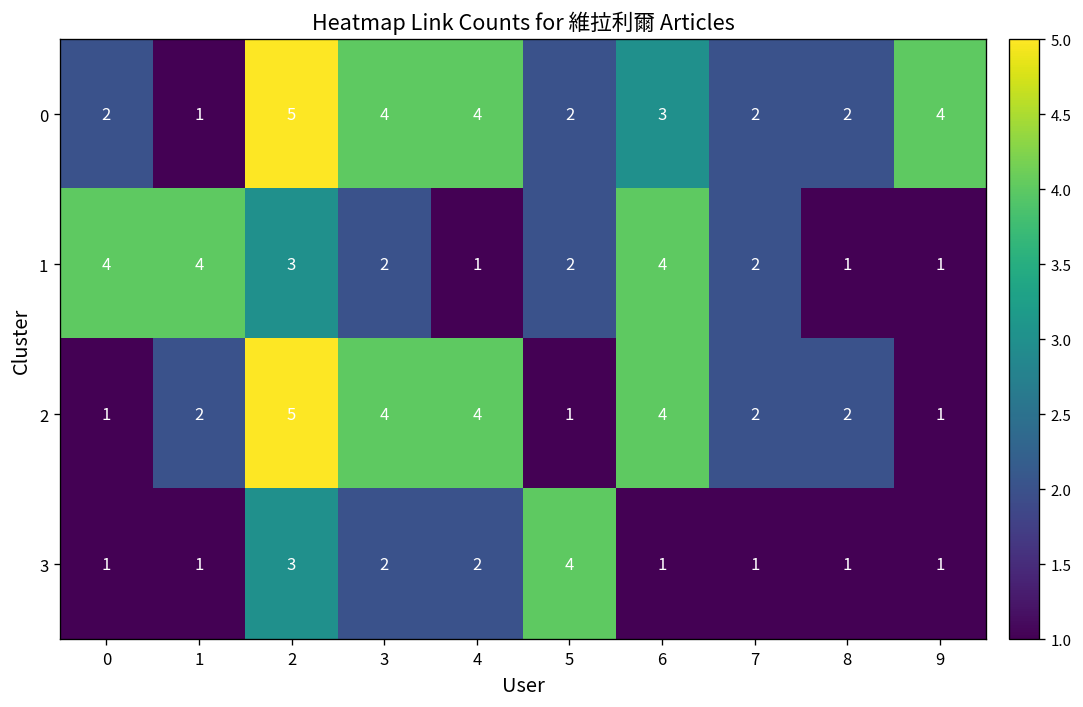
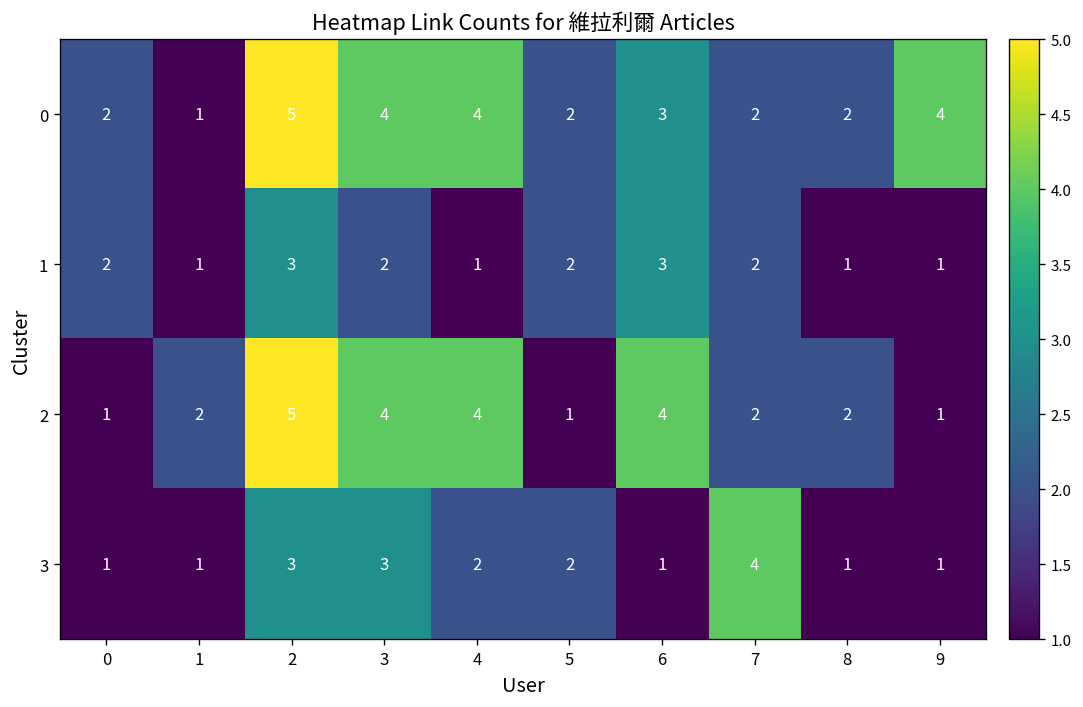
1, 0: 4 -> 2
1, 1: 4 -> 1
1, 6: 4 -> 3
3, 3: 2 -> 3
3, 5: 4 -> 2
3, 7: 1 -> 4
